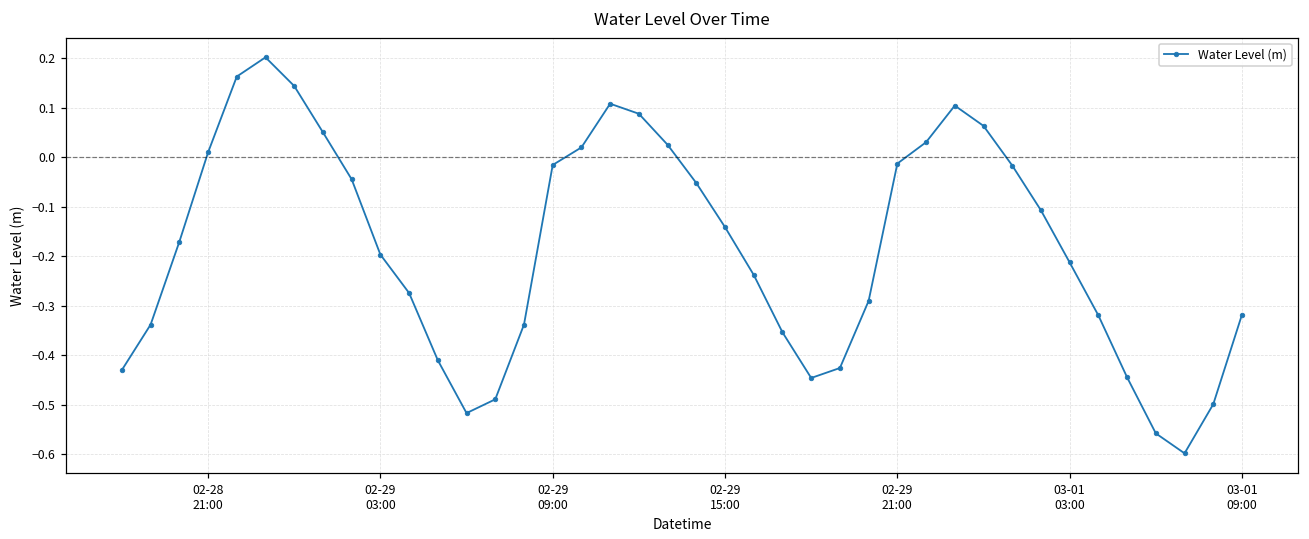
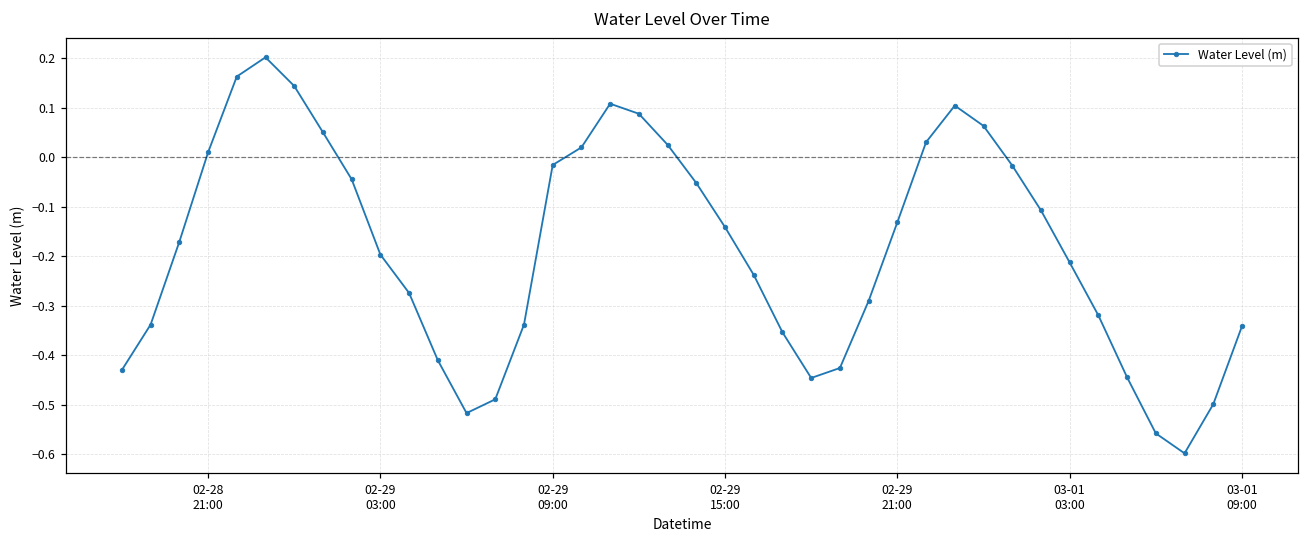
02-29 21:00: -0.01 -> -0.13
03-01 09:00: -0.32 -> -0.34
